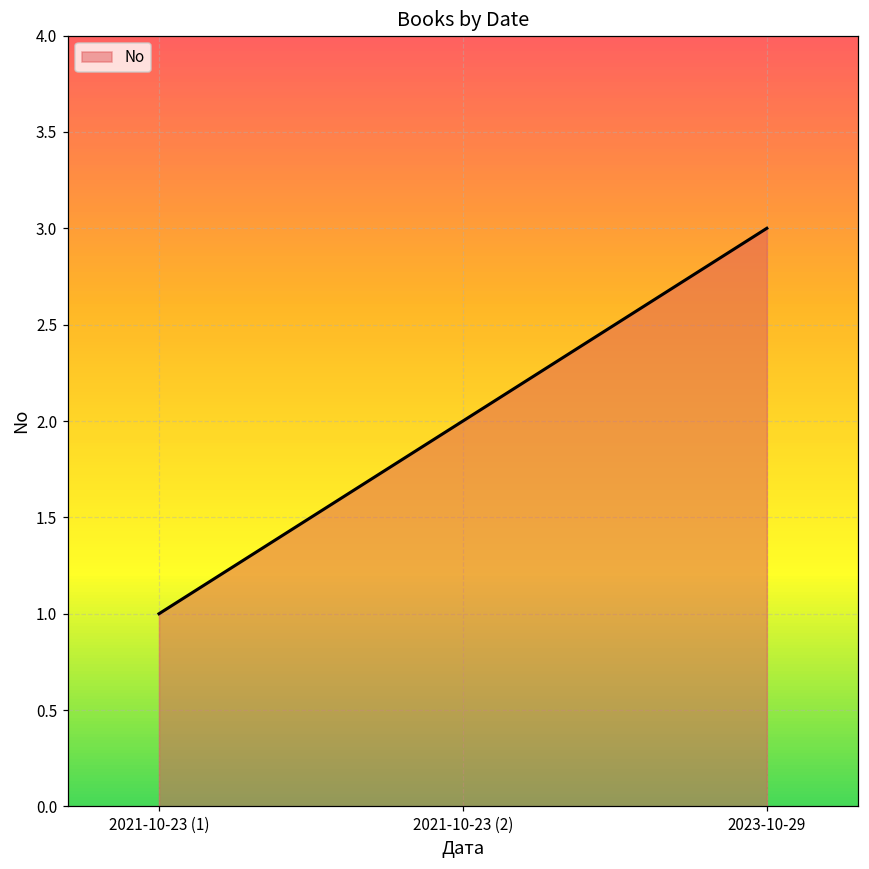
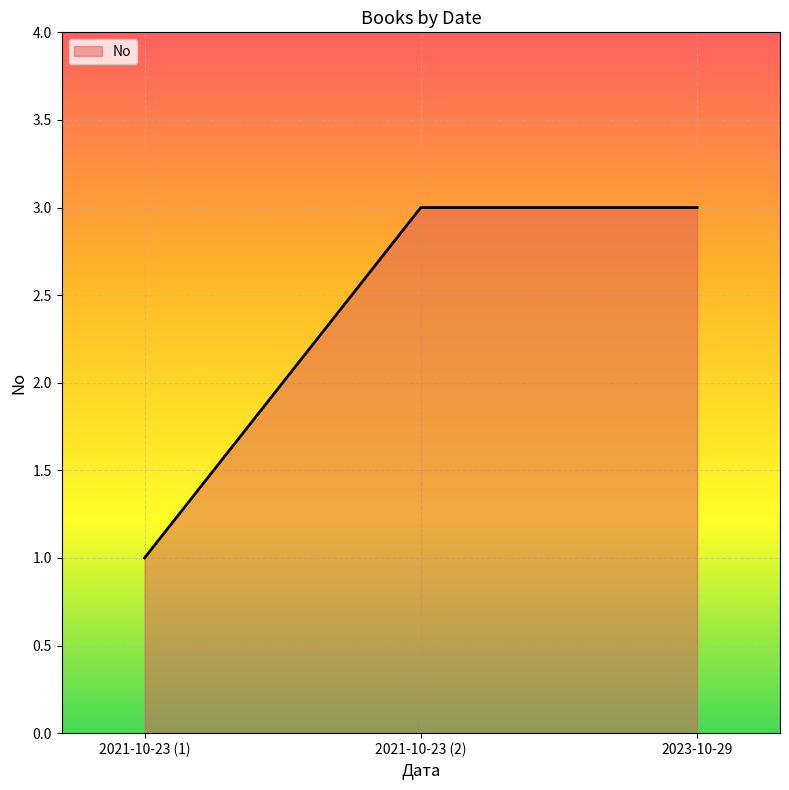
2021-10-23 (2): 2 -> 3
